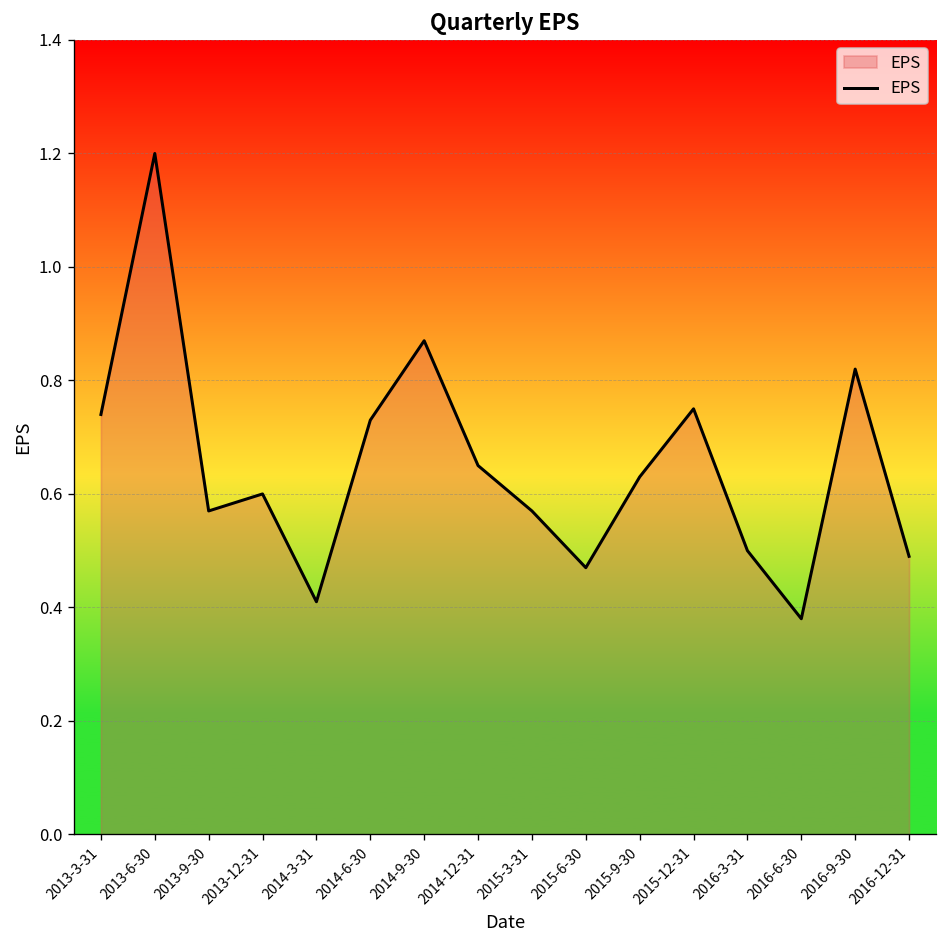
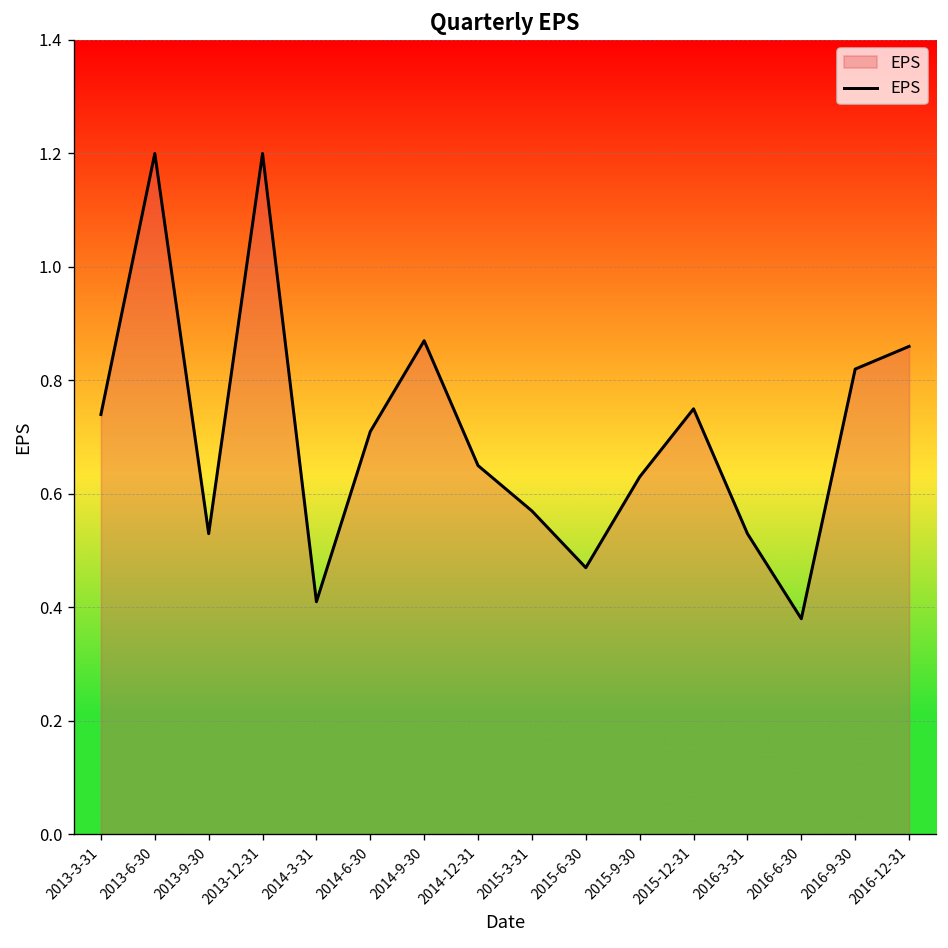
2013-9-30: 0.57 -> 0.53
2013-12-31: 0.6 -> 1.2
2014-6-30: 0.73 -> 0.71
2016-3-31: 0.50 -> 0.53
2016-12-31: 0.49 -> 0.86
